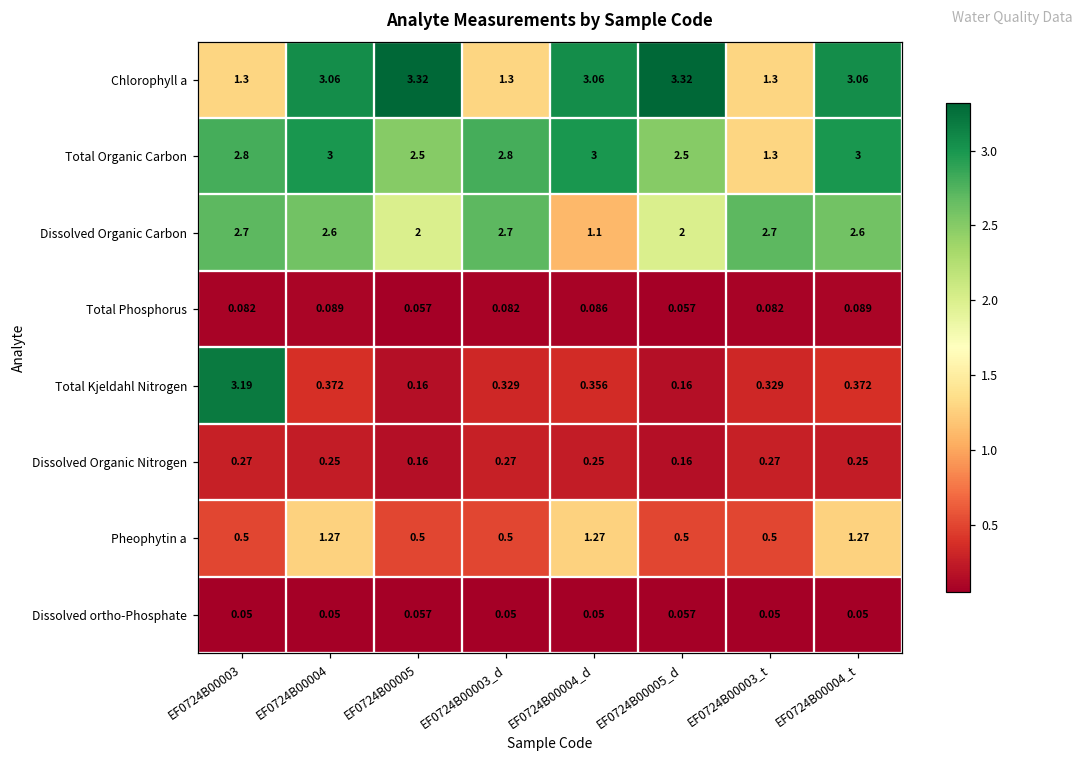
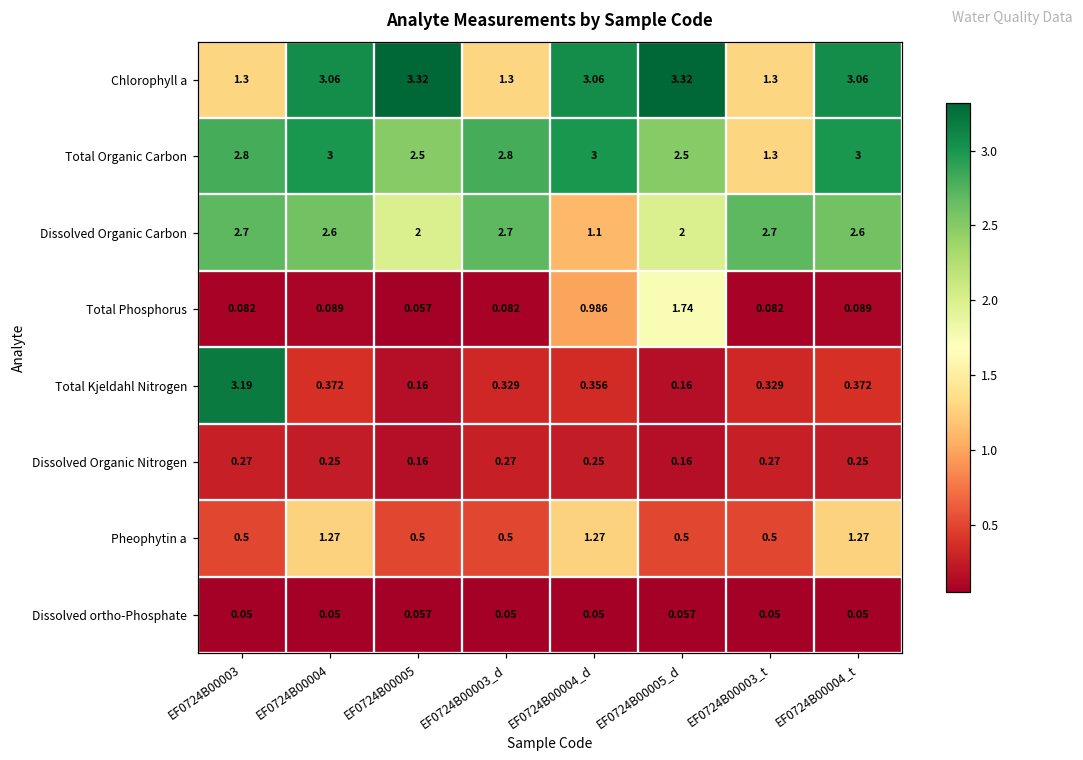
Total Phosphorus, EF0724B00004_d: 0.086 -> 0.986
Total Phosphorus, EF0724B00005_d: 0.057 -> 1.74
